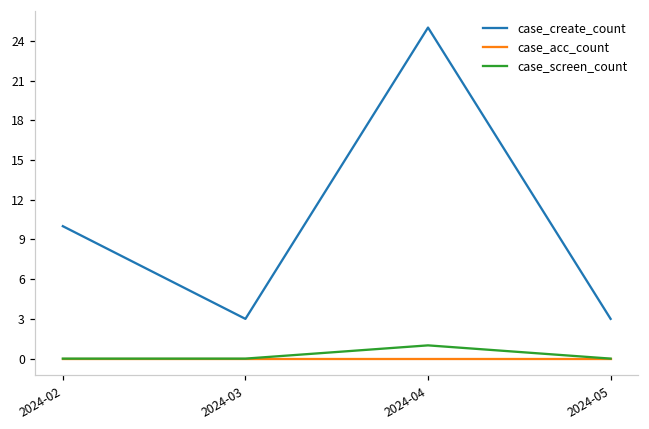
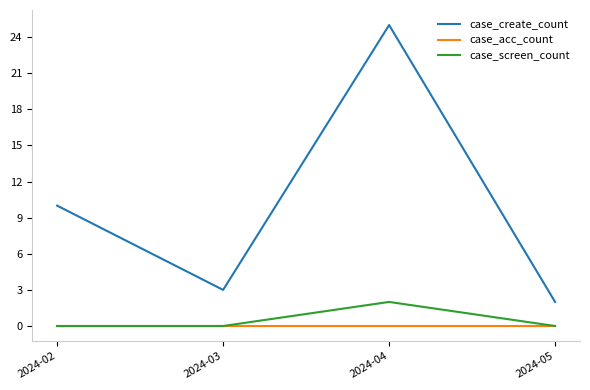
case_screen_count, 2024-04: 1 -> 2
case_create_count, 2024-05: 3 -> 2
